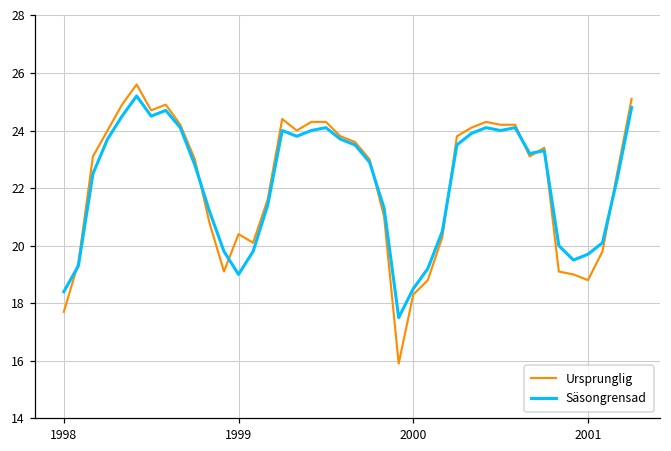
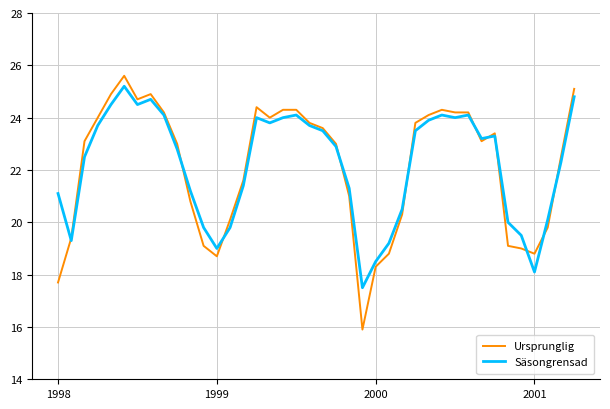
Säsongrensad, 1998: 18.4 -> 21.1
Ursprunglig, 1999: 20.4 -> 18.7
Säsongrensad, 2001: 19.7 -> 18.1
